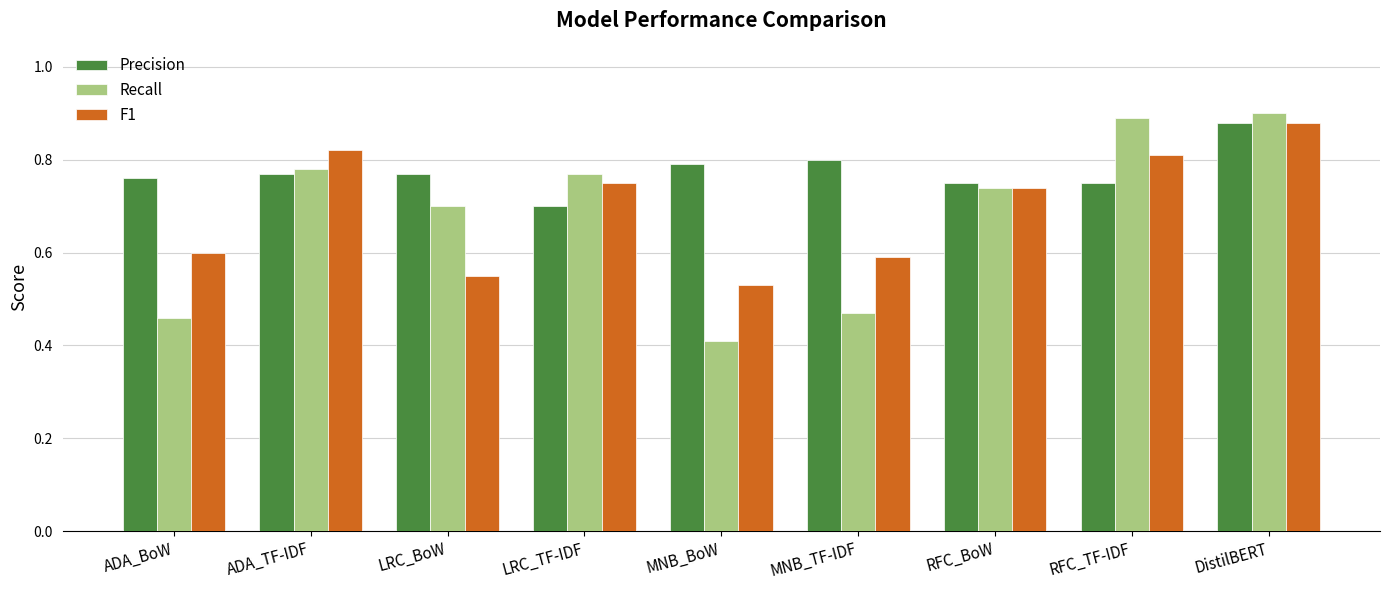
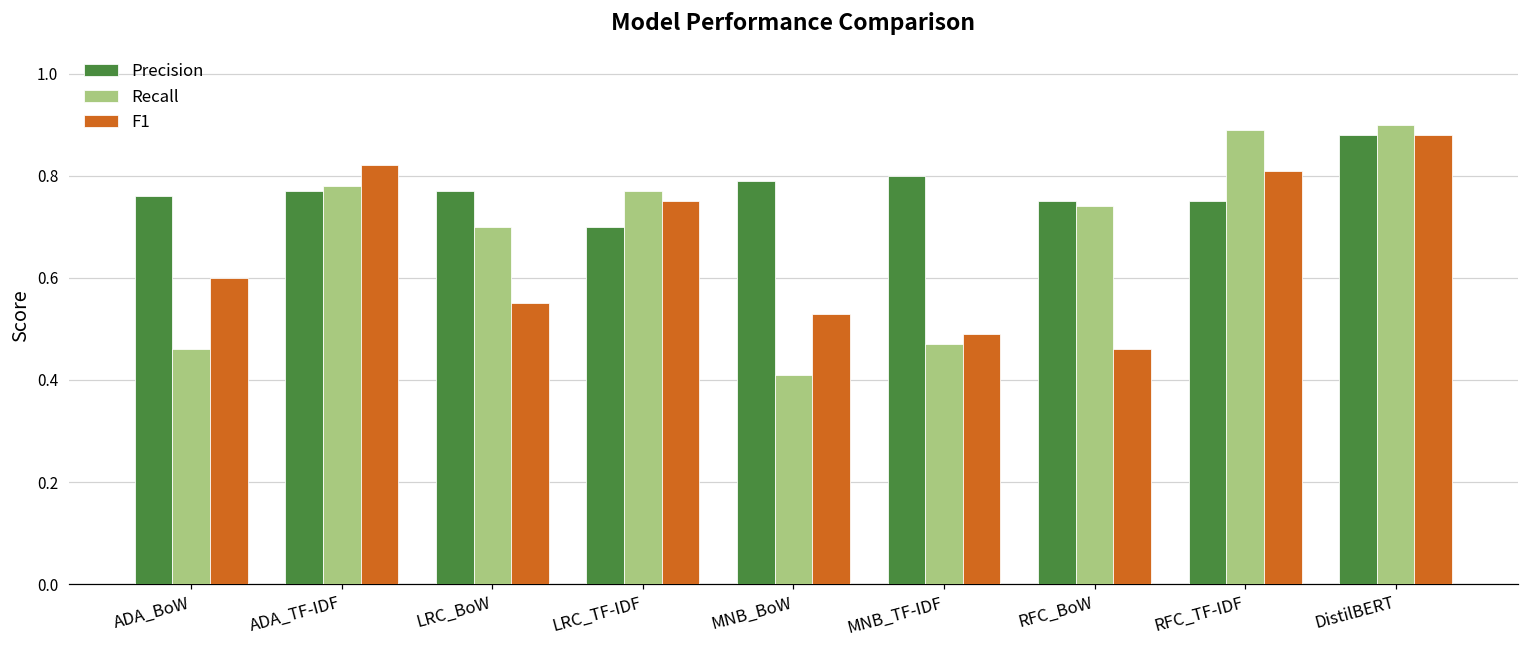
F1, MNB_TF-IDF: 0.59 -> 0.49
F1, RFC_BoW: 0.74 -> 0.46
